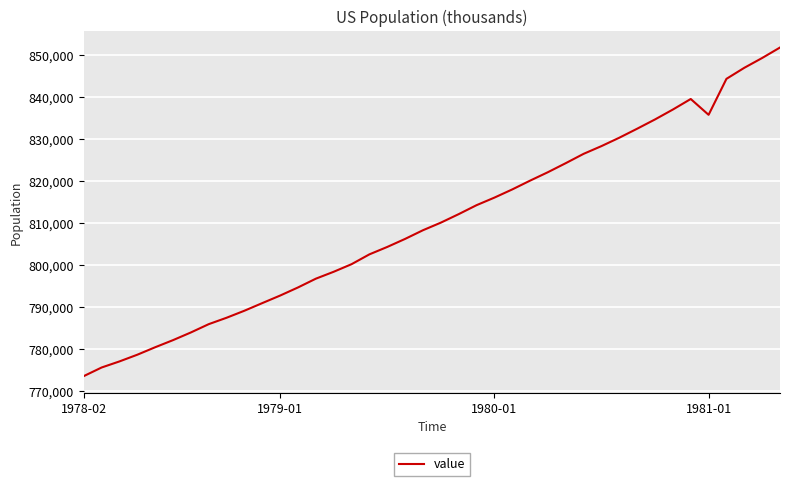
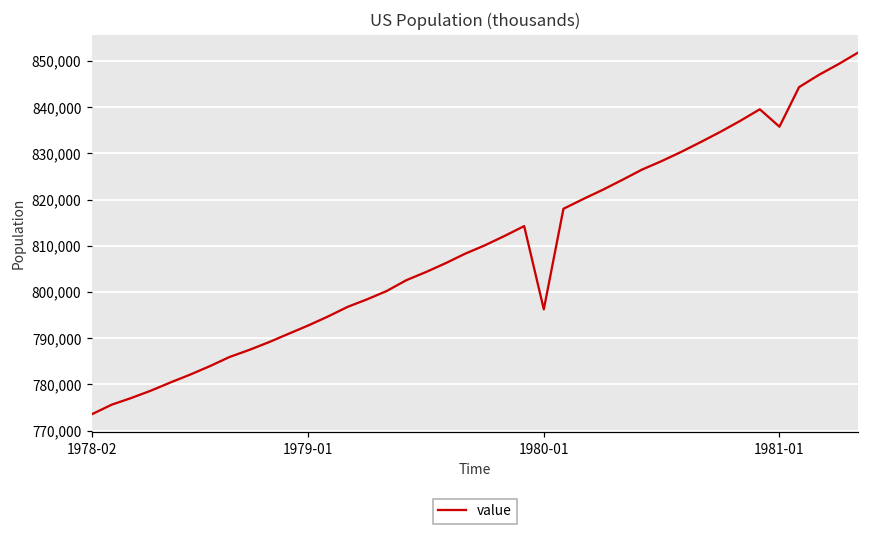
1980-01: 816,000 -> 796,000
